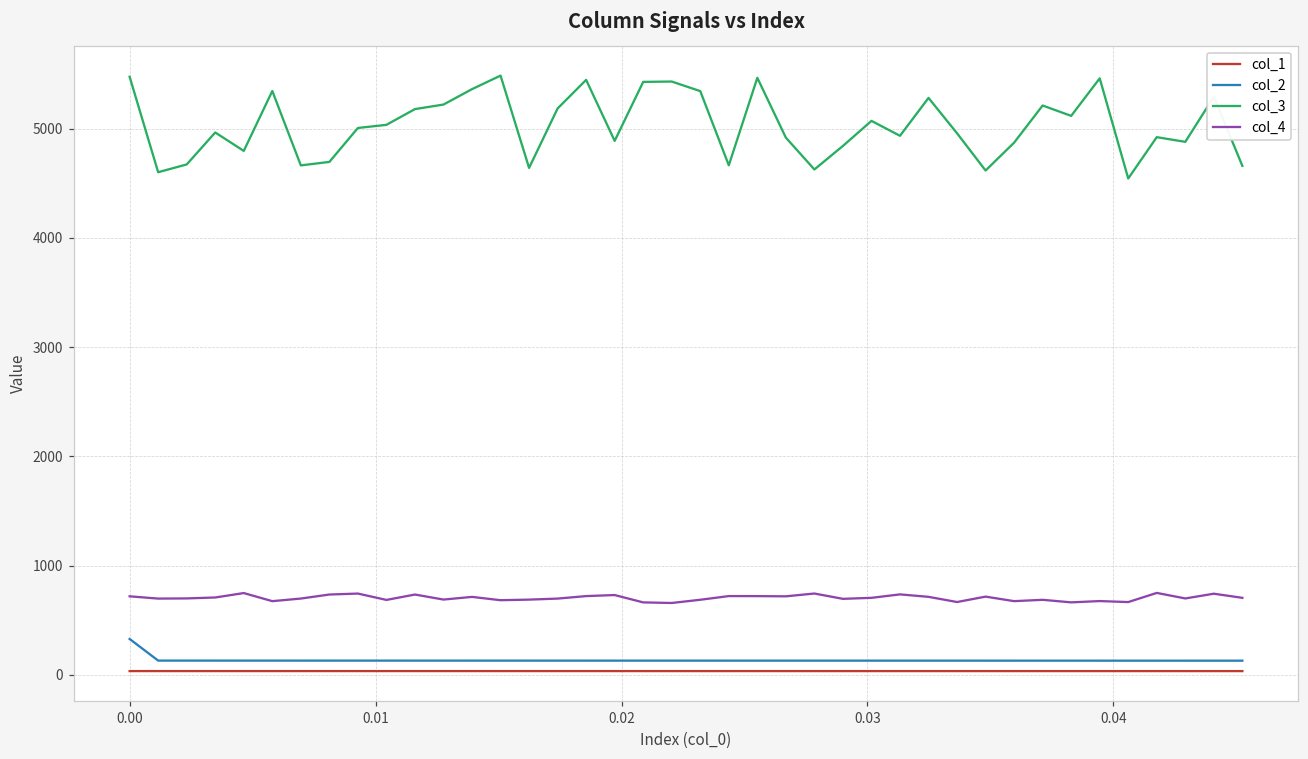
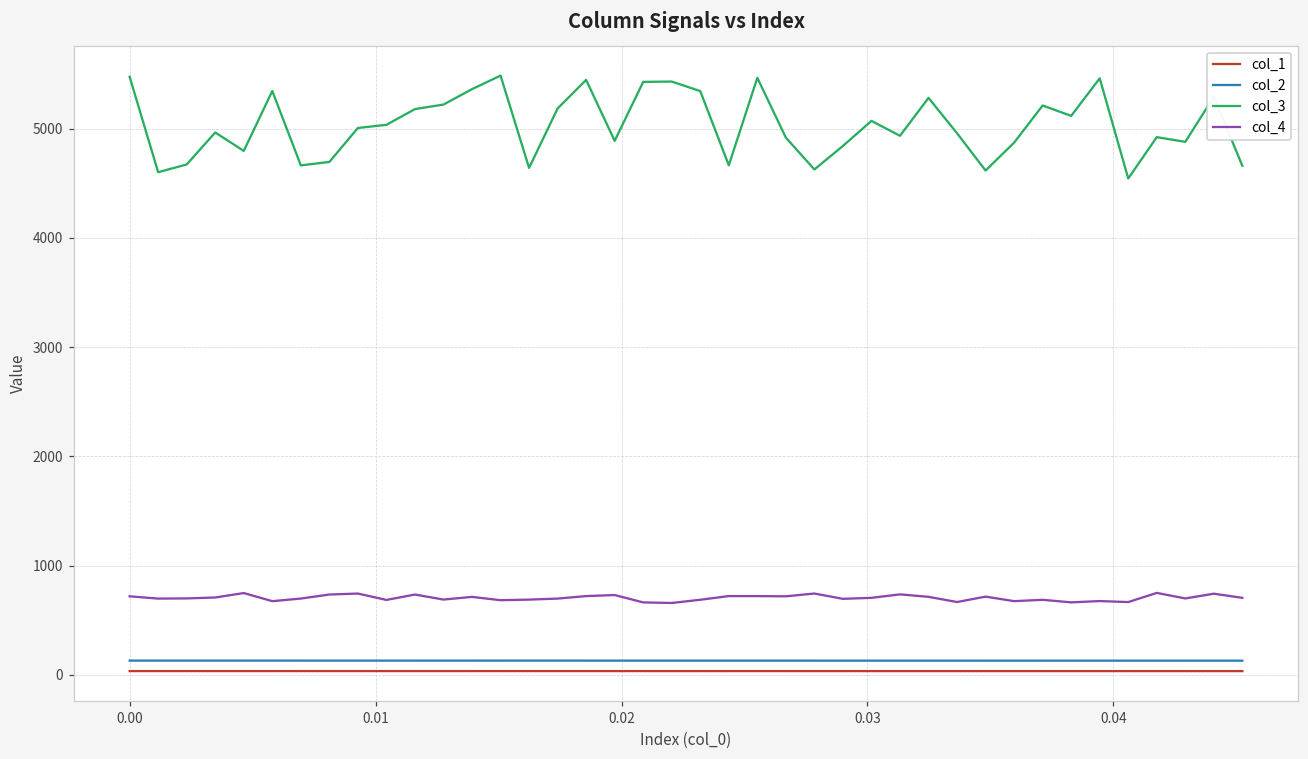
col_2, 0.00: 300 -> 100
